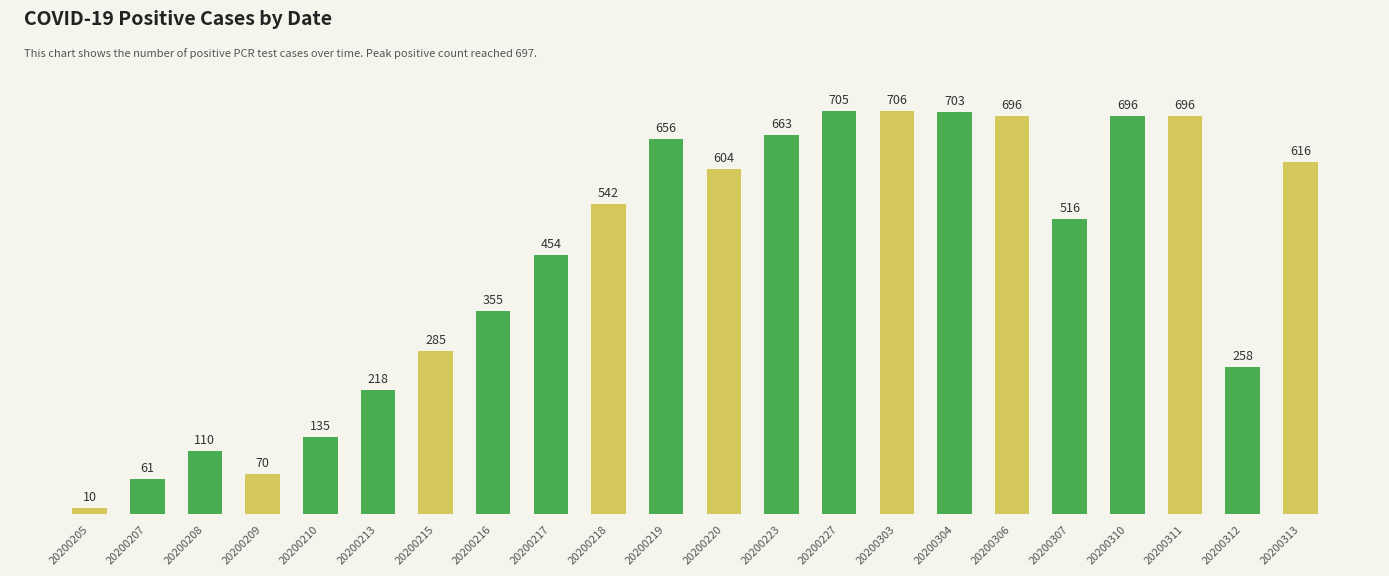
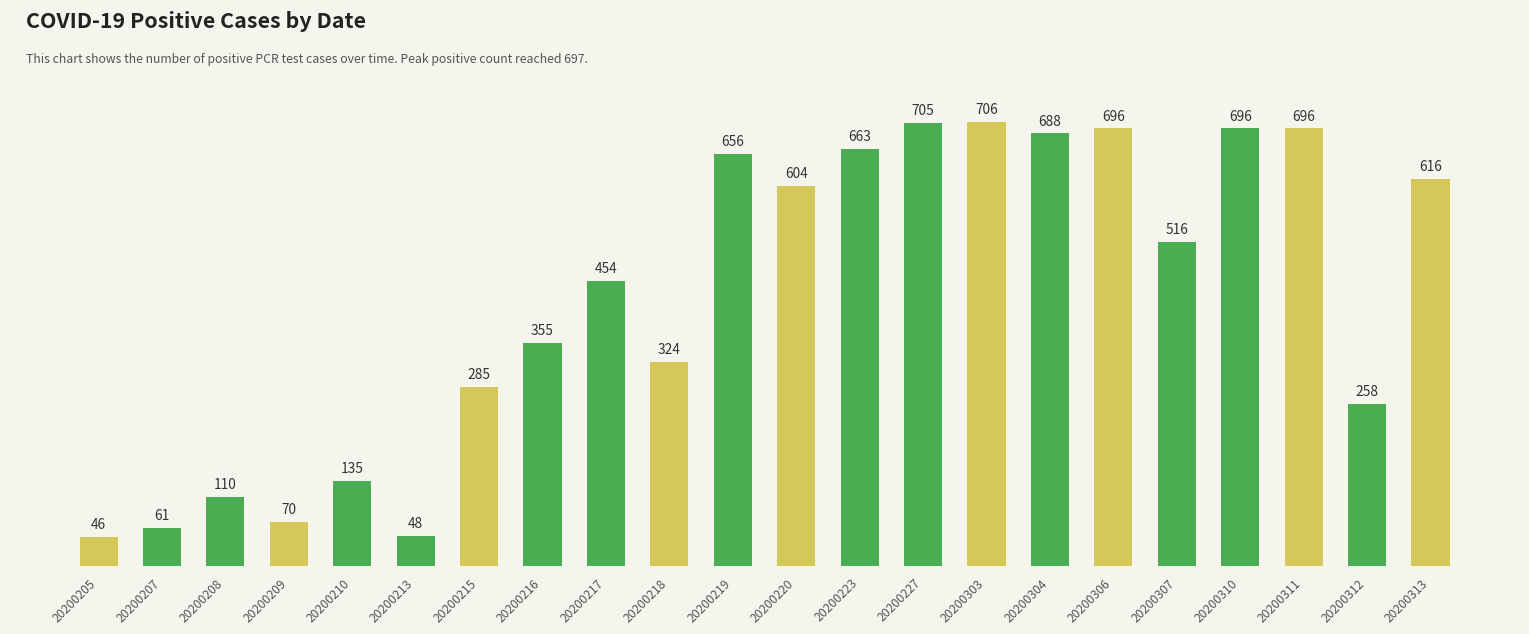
20200205: 10 -> 46
20200213: 218 -> 48
20200218: 542 -> 324
20200304: 703 -> 688
